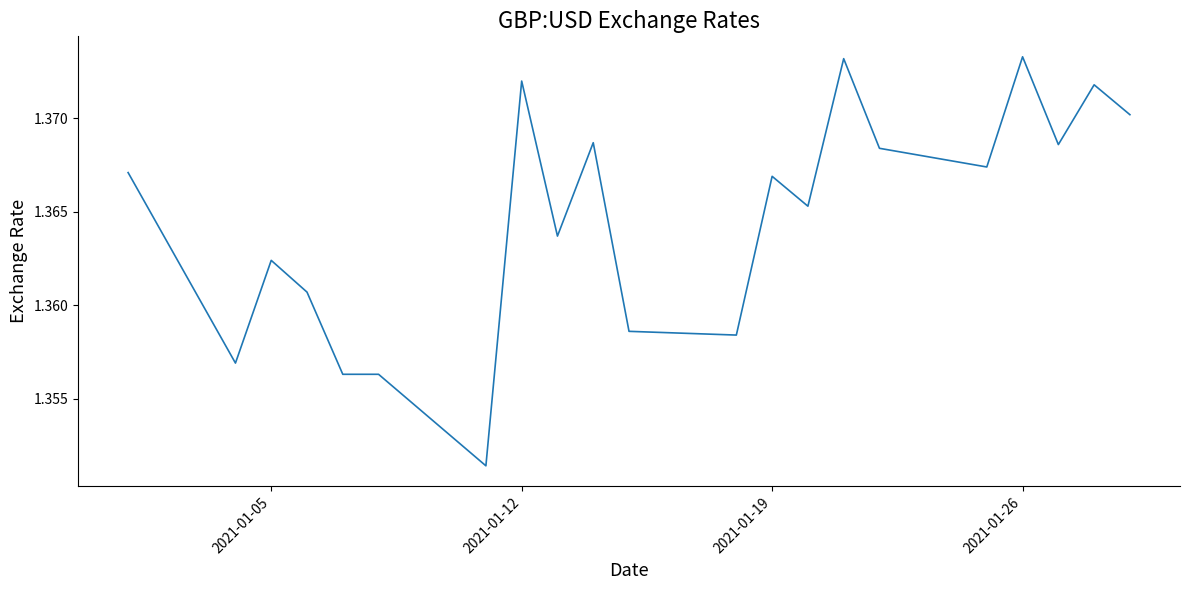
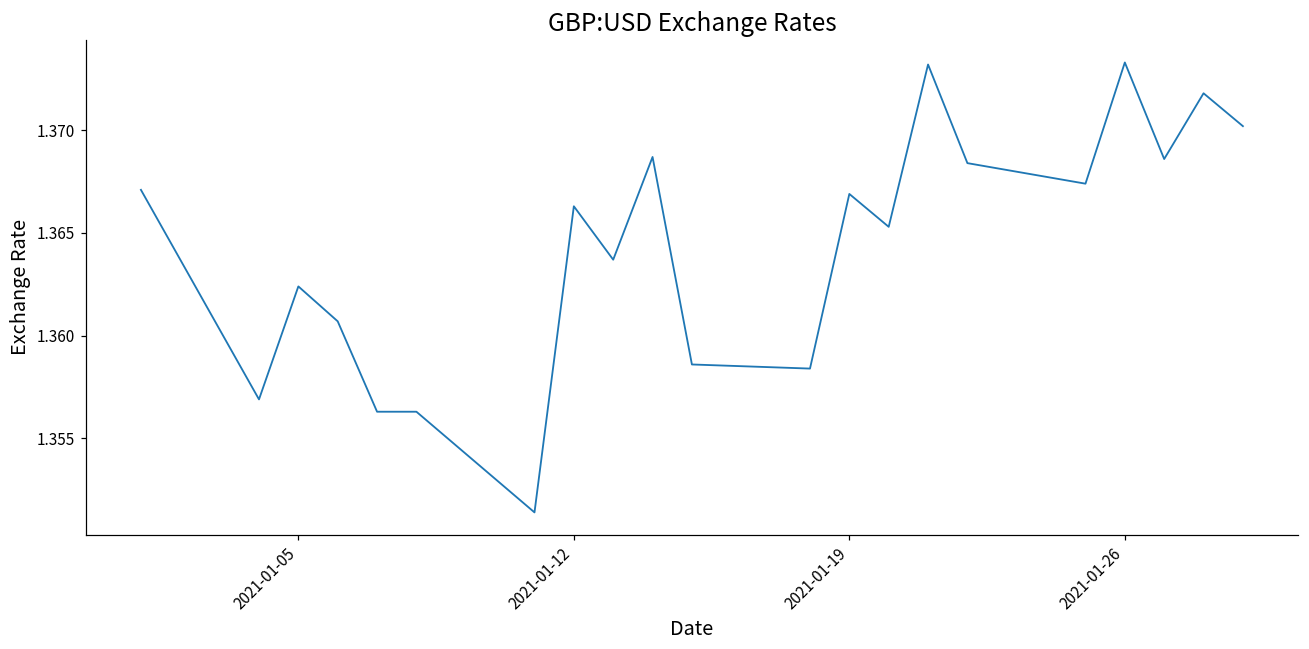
2021-01-12: 1.3720 -> 1.3663
